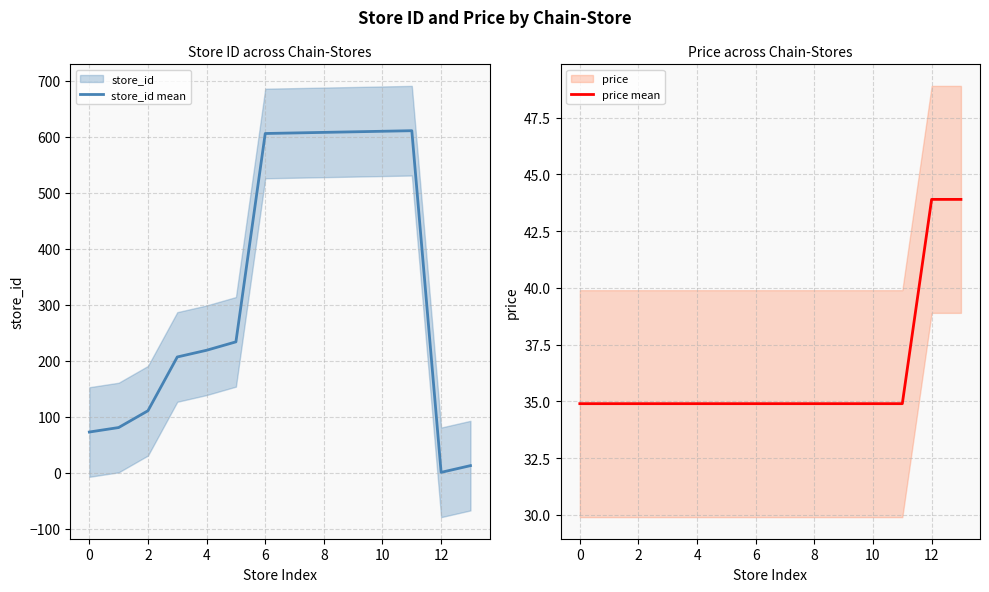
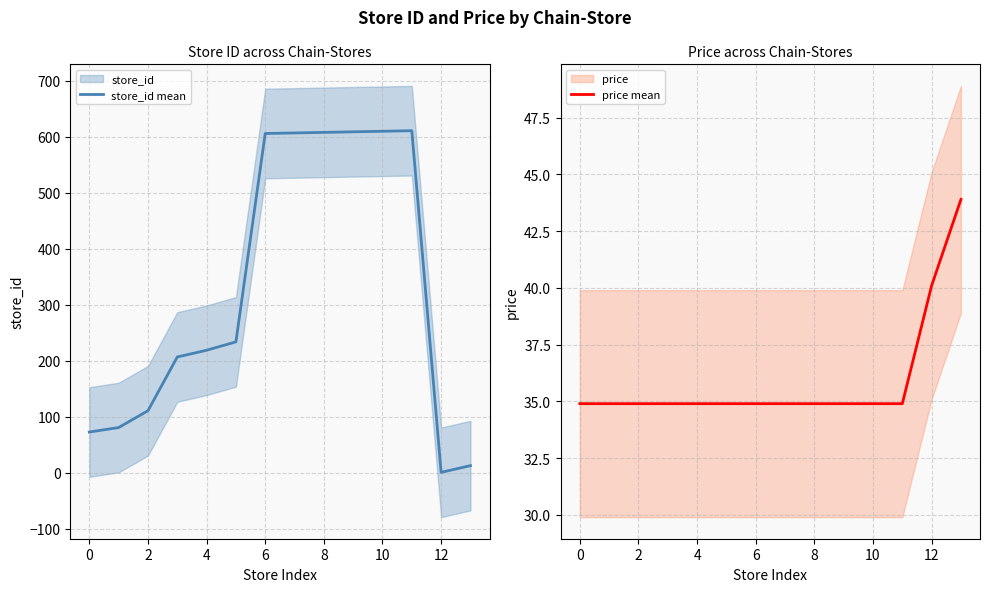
Price across Chain-Stores, price mean, 12: 43.9 -> 40.1
